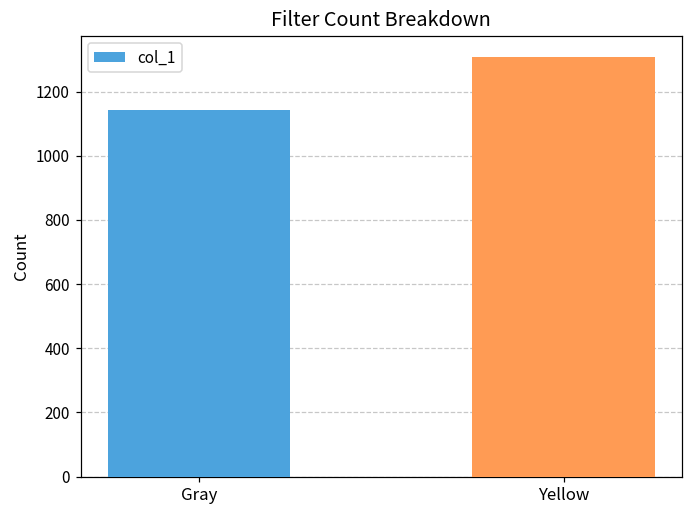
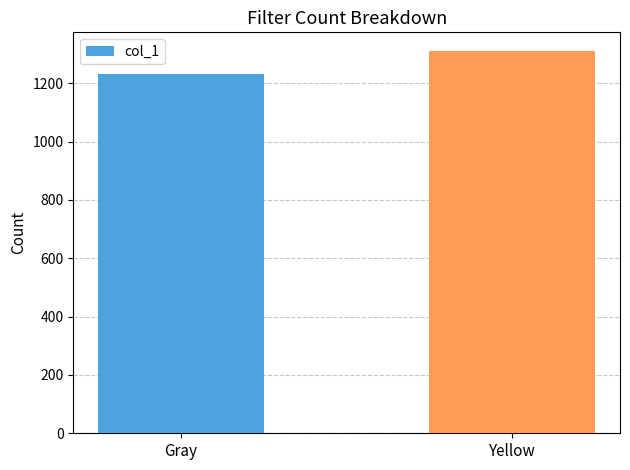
Gray: 1140 -> 1230
